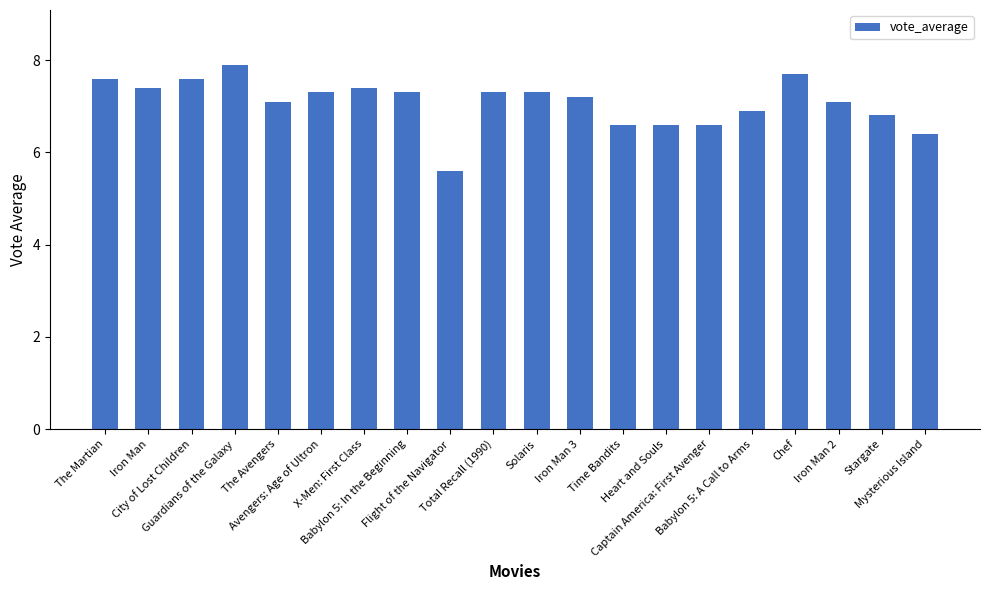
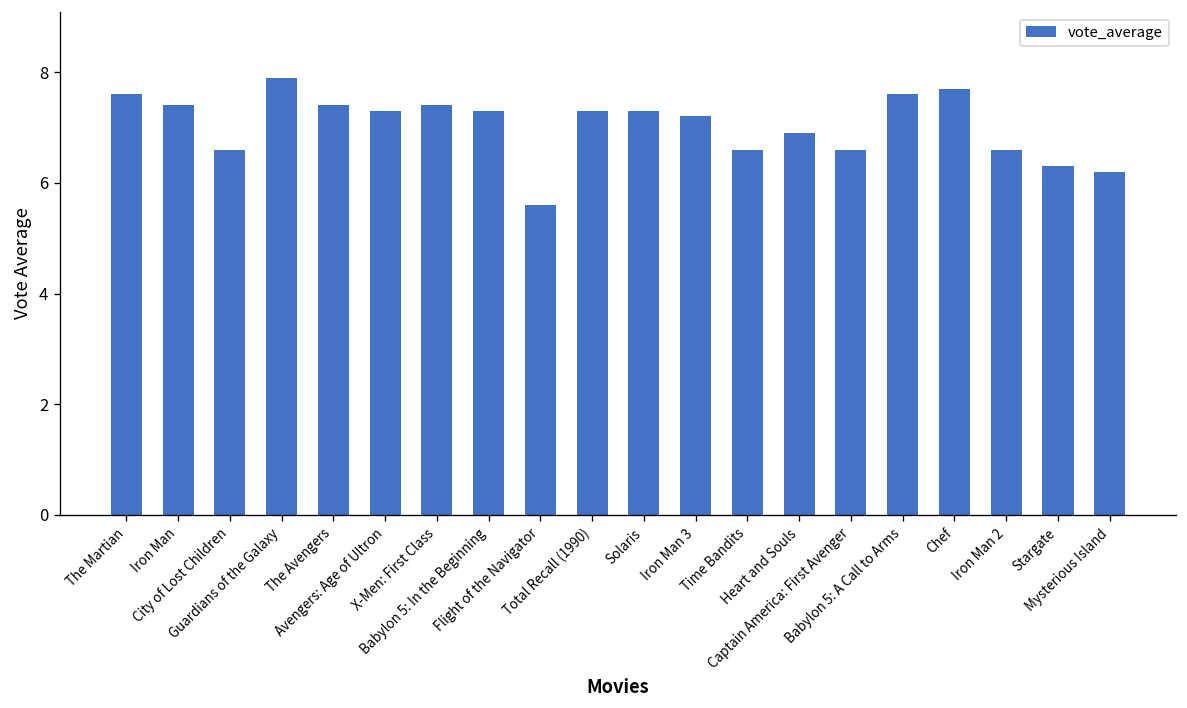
City of Lost Children: 7.6 -> 6.6
The Avengers: 7.1 -> 7.4
Heart and Souls: 6.6 -> 6.9
Babylon 5: A Call to Arms: 6.9 -> 7.6
Iron Man 2: 7.1 -> 6.6
Stargate: 6.8 -> 6.3
Mysterious Island: 6.4 -> 6.2
